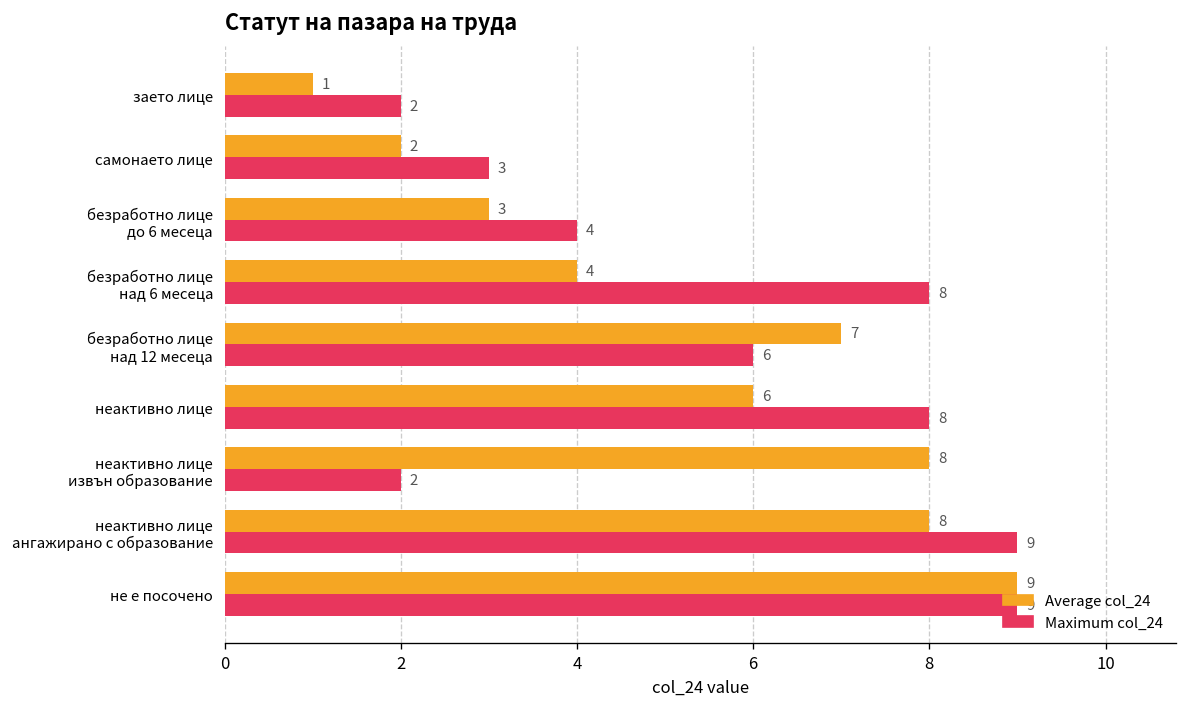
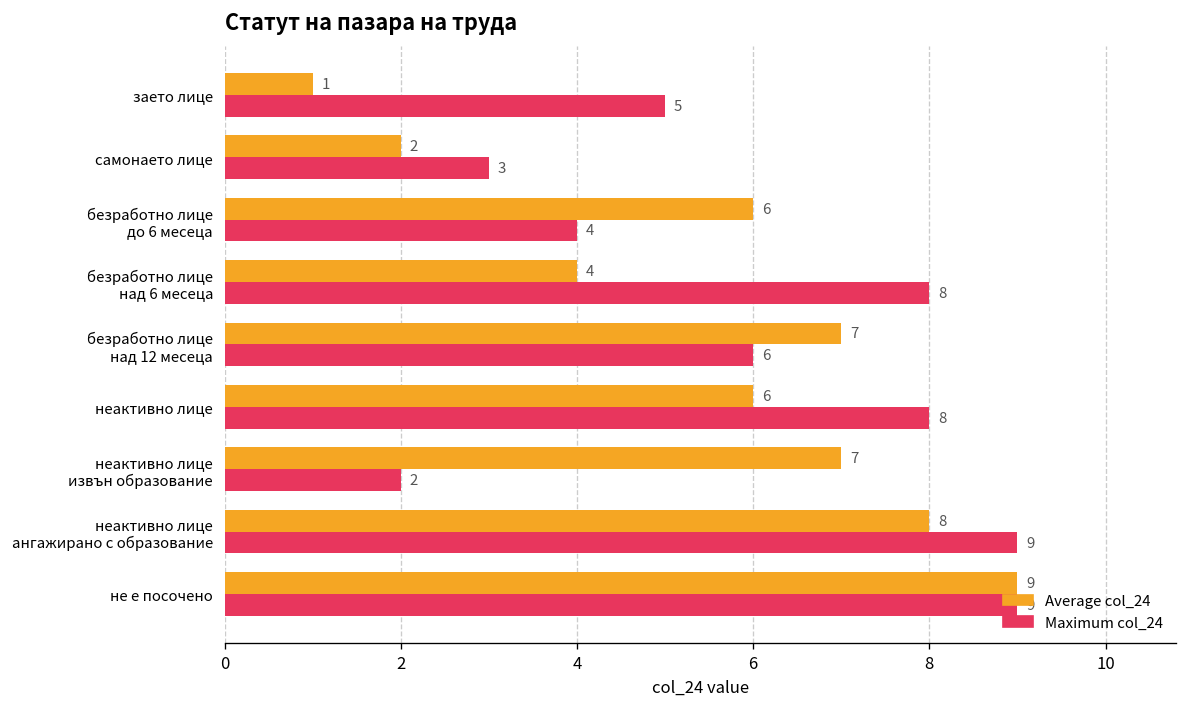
Maximum col_24, заето лице: 2 -> 5
Average col_24, безработно лице до 6 месеца: 3 -> 6
Average col_24, неактивно лице извън образование: 8 -> 7
